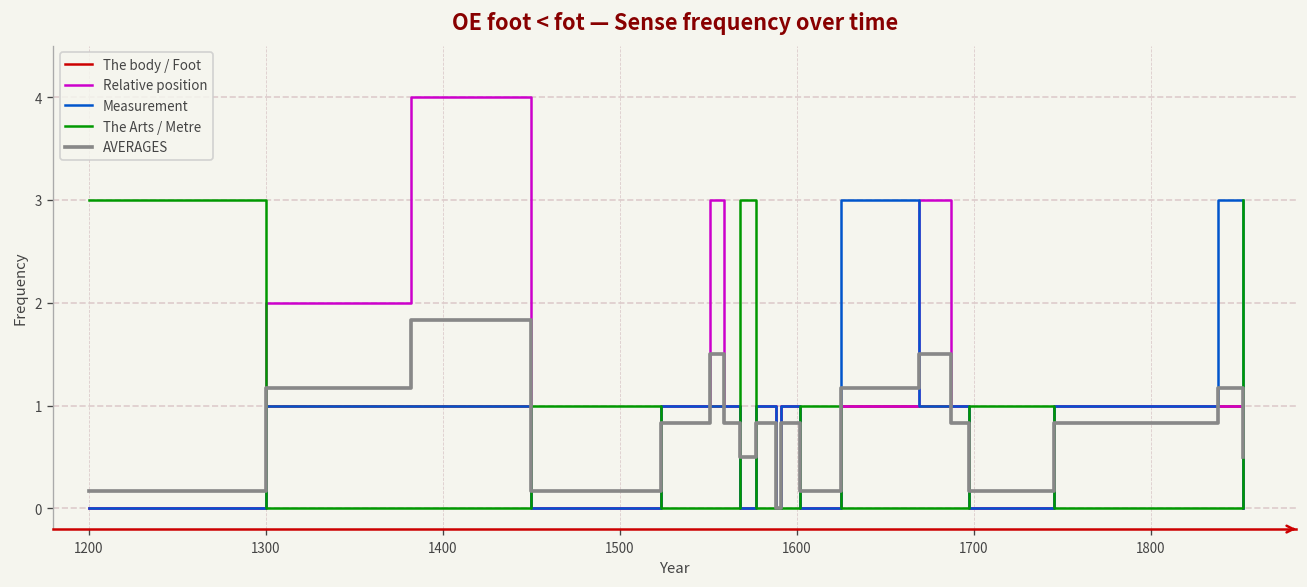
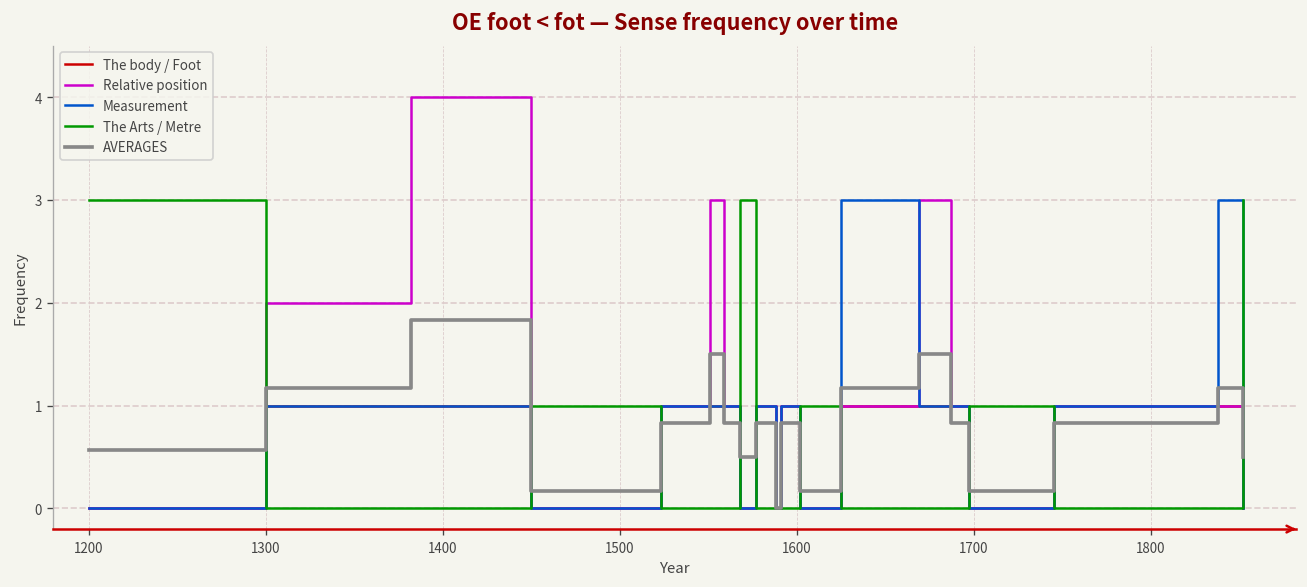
AVERAGES, 1200: 0.2 -> 0.6
